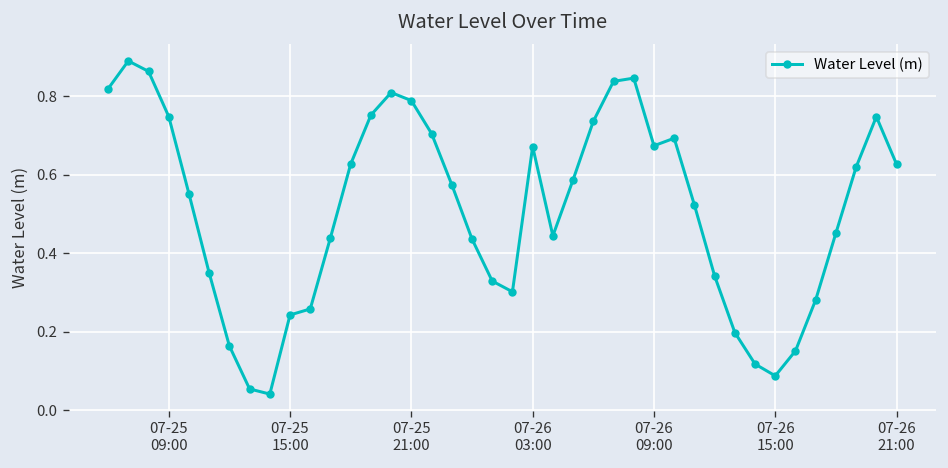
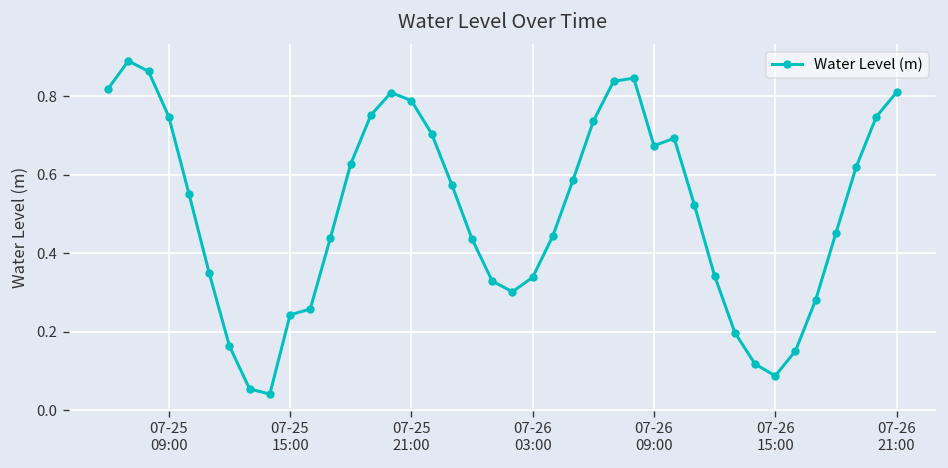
07-26 03:00: 0.67 -> 0.34
07-26 21:00: 0.63 -> 0.81
